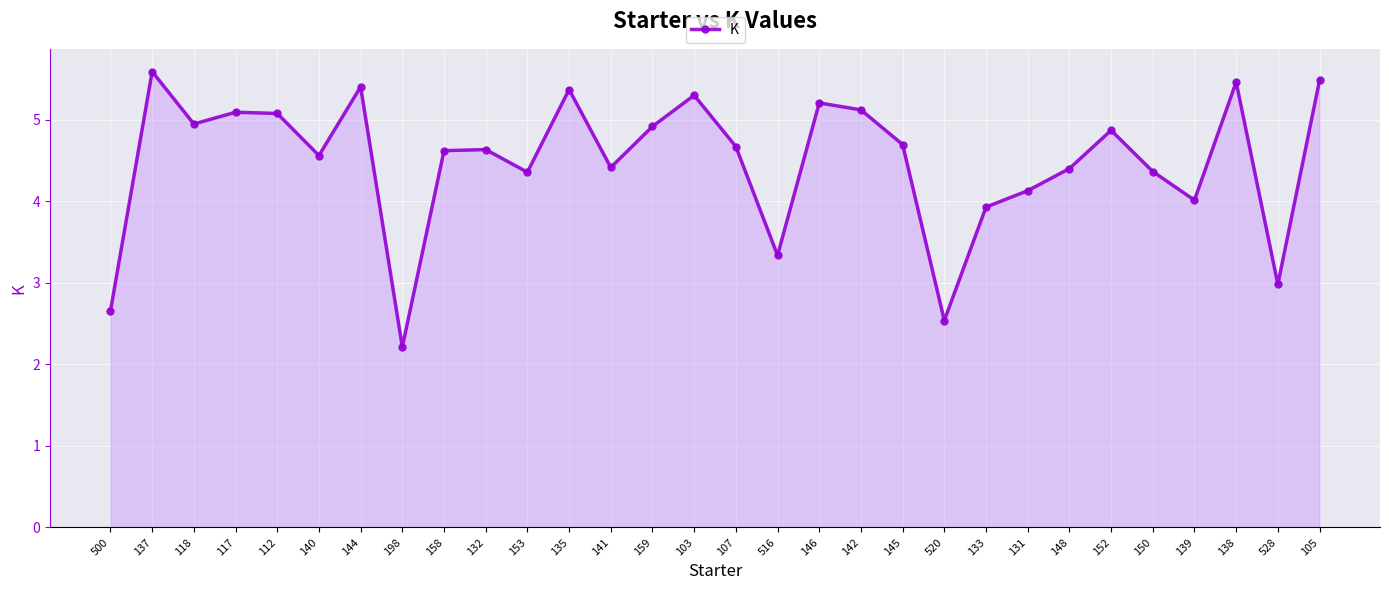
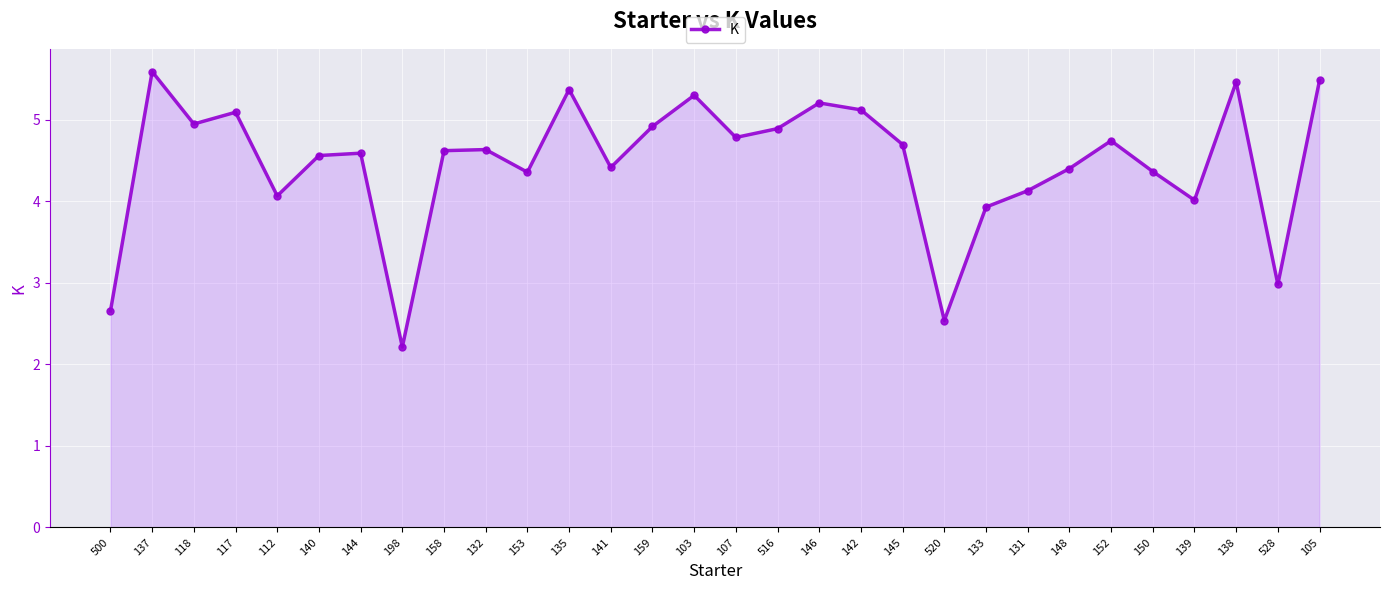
112: 5.1 -> 4.1
144: 5.4 -> 4.6
107: 4.7 -> 4.8
516: 3.3 -> 4.9
152: 4.9 -> 4.7
